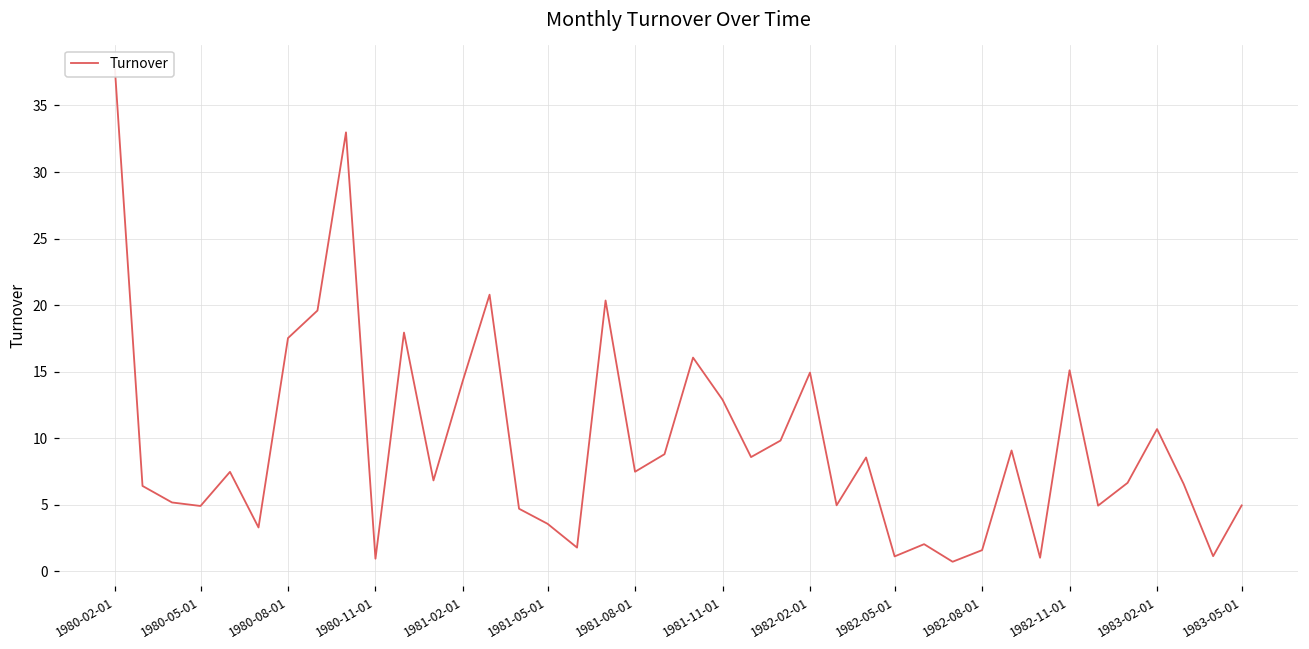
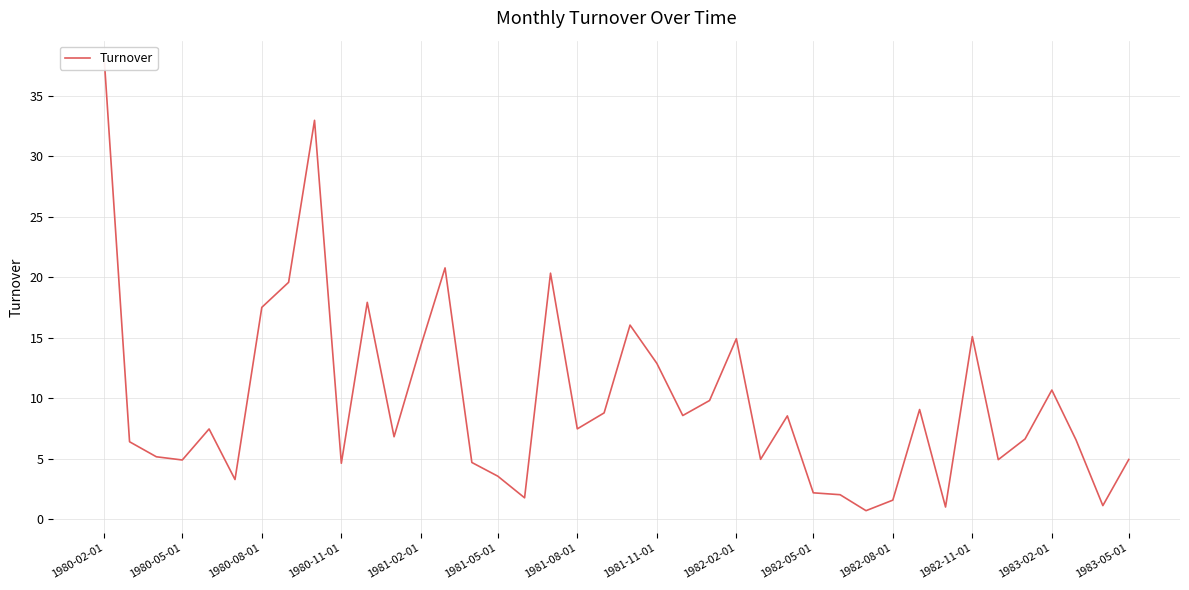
1980-11-01: 0.9 -> 4.6
1982-05-01: 1.1 -> 2.2
